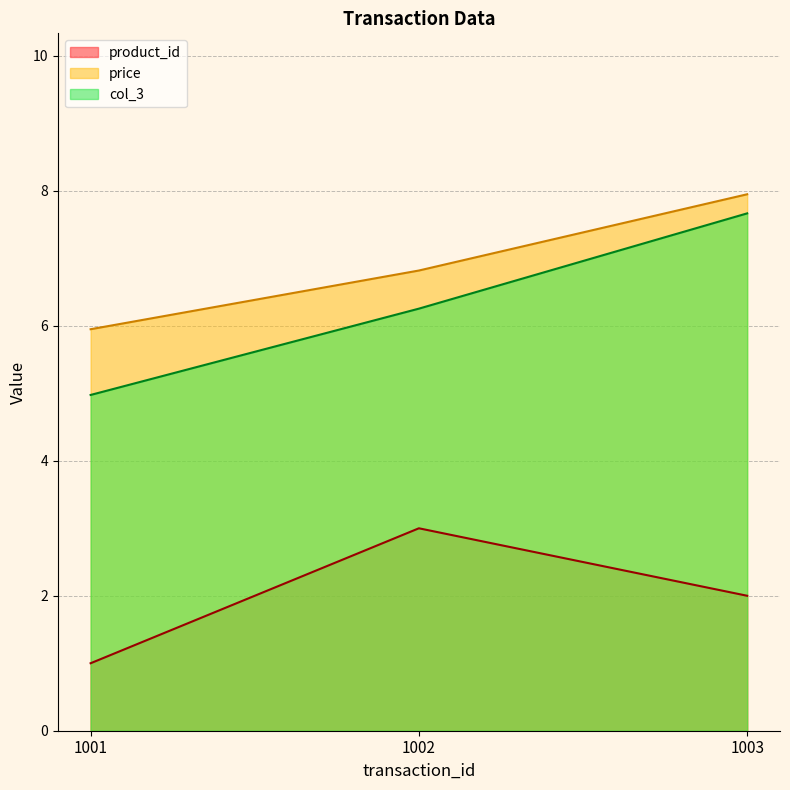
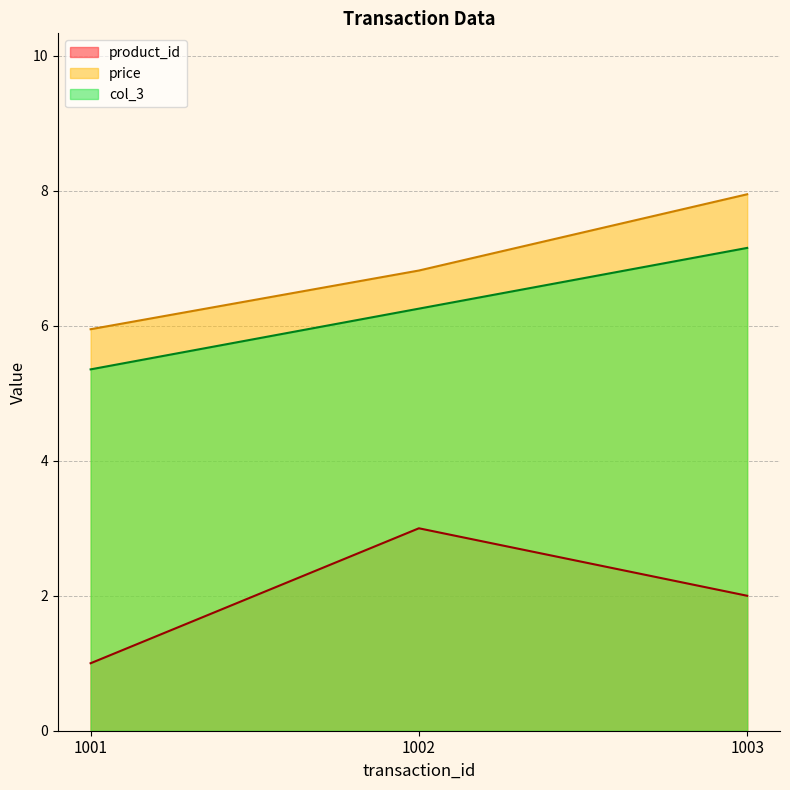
col_3, 1001: 5.0 -> 5.4
col_3, 1003: 7.7 -> 7.2
